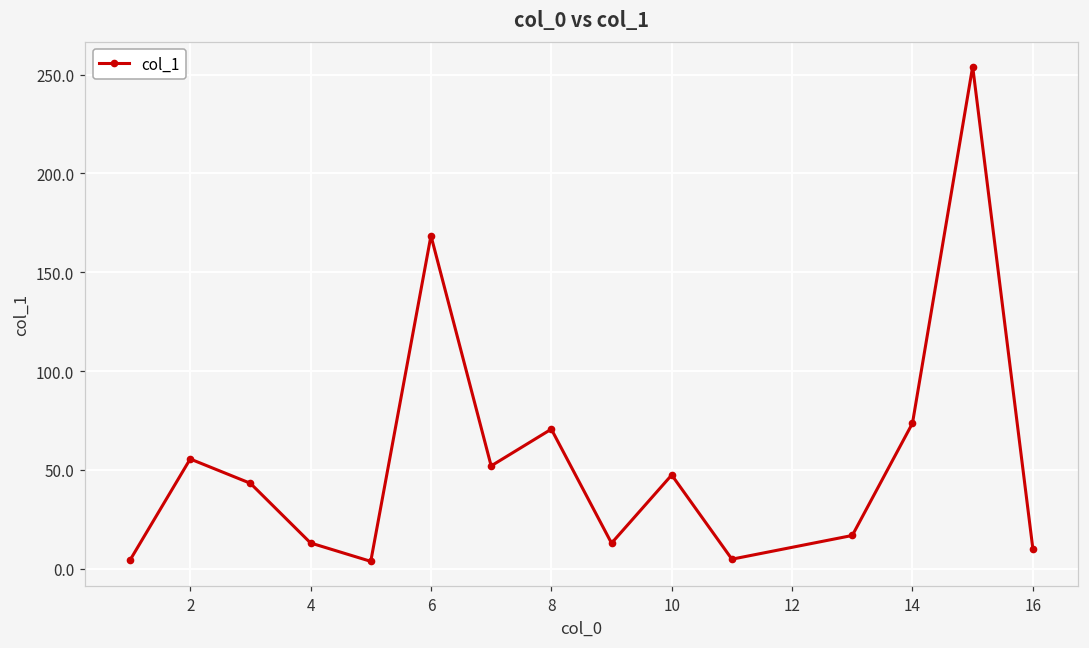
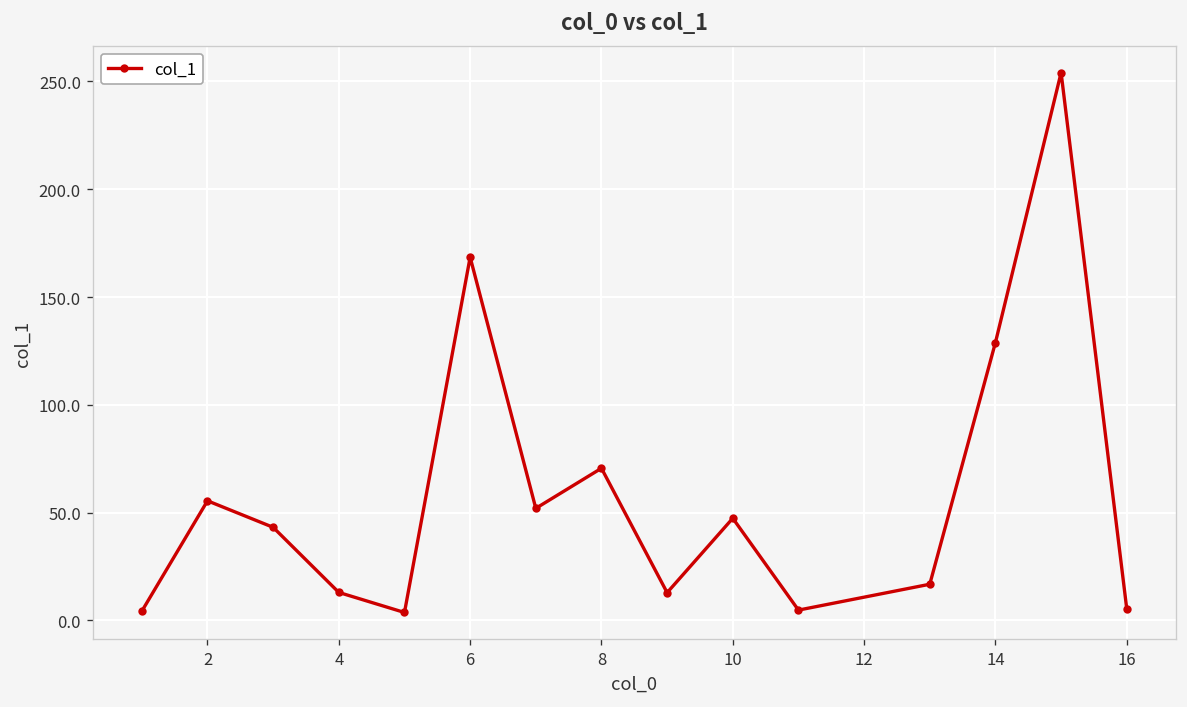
14: 74 -> 129
16: 10 -> 5
